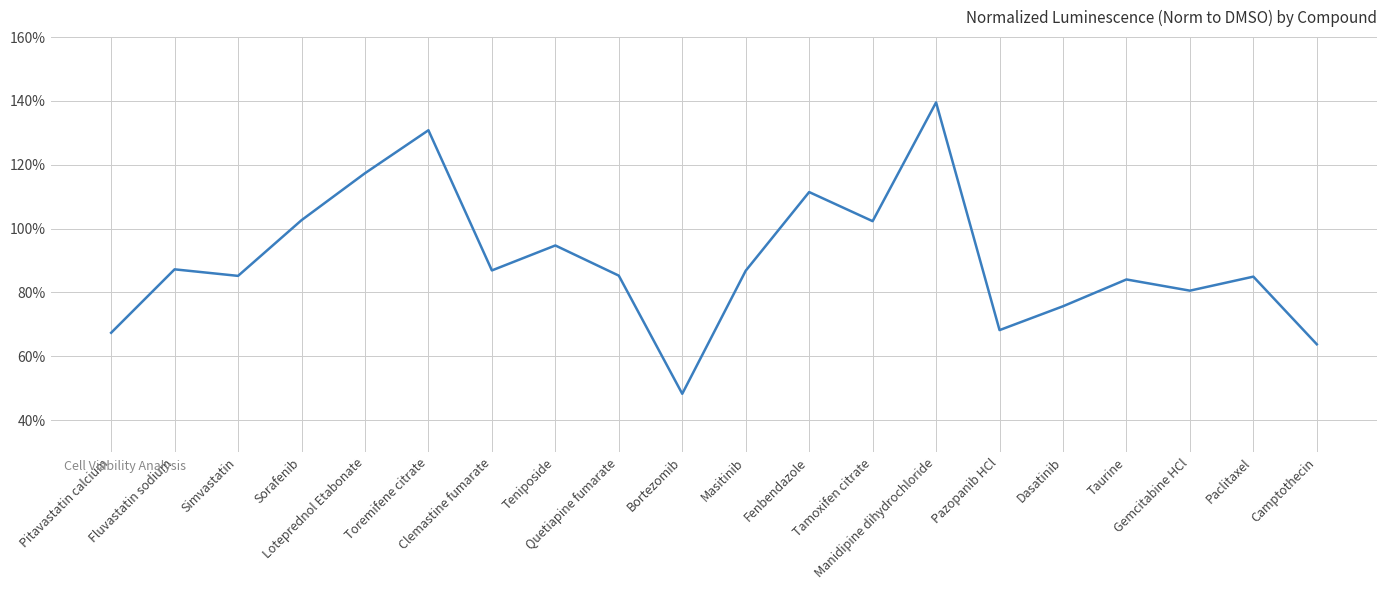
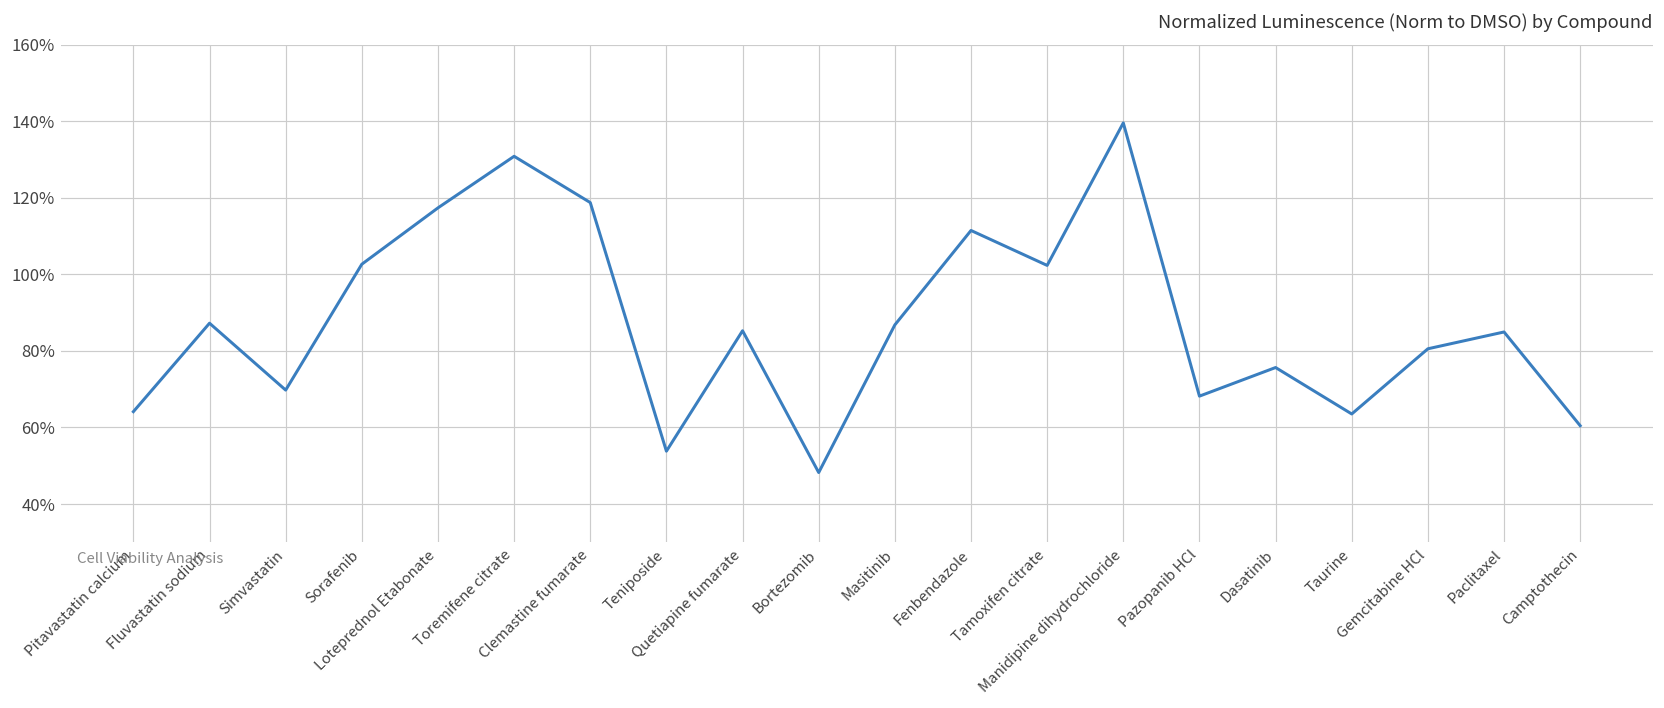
Pitavastatin calcium: 67% -> 64%
Simvastatin: 85% -> 70%
Clemastine fumarate: 87% -> 119%
Teniposide: 95% -> 54%
Taurine: 84% -> 64%
Camptothecin: 64% -> 60%
